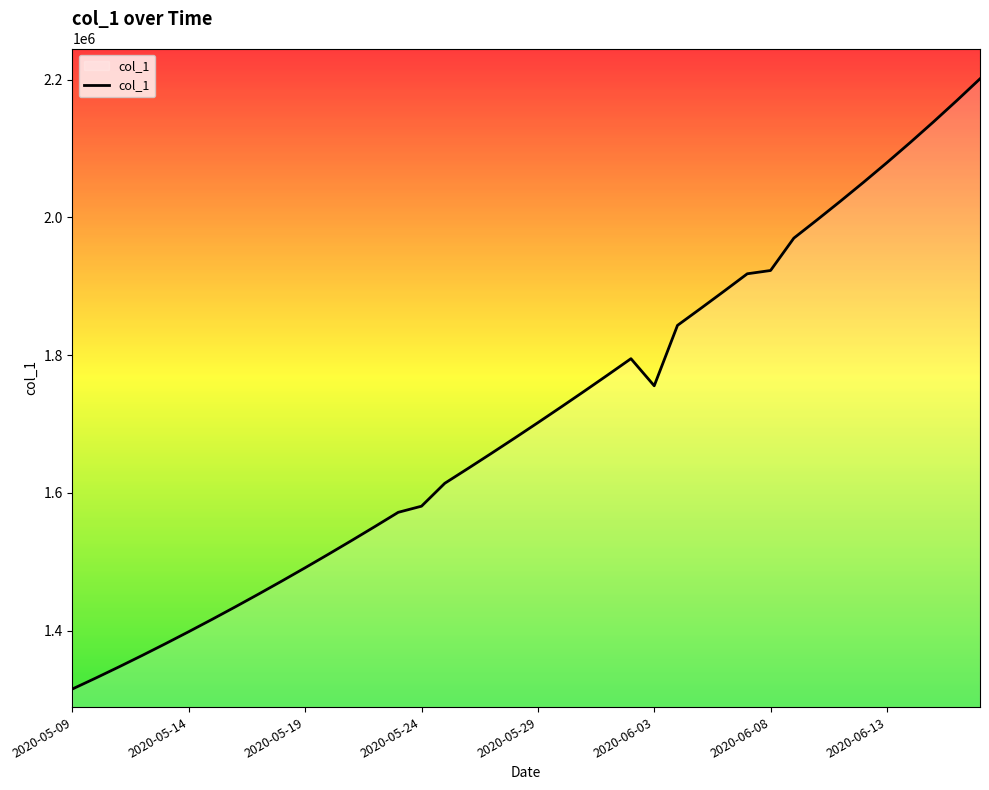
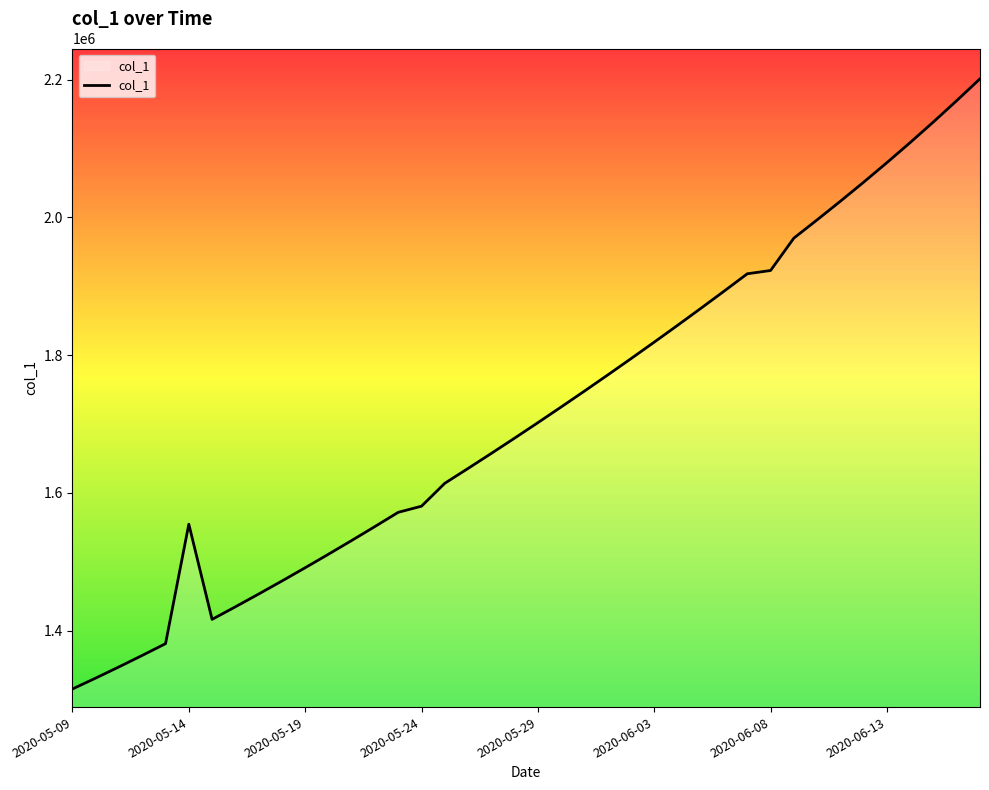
2020-05-14: 1400000 -> 1550000
2020-06-03: 1760000 -> 1820000
